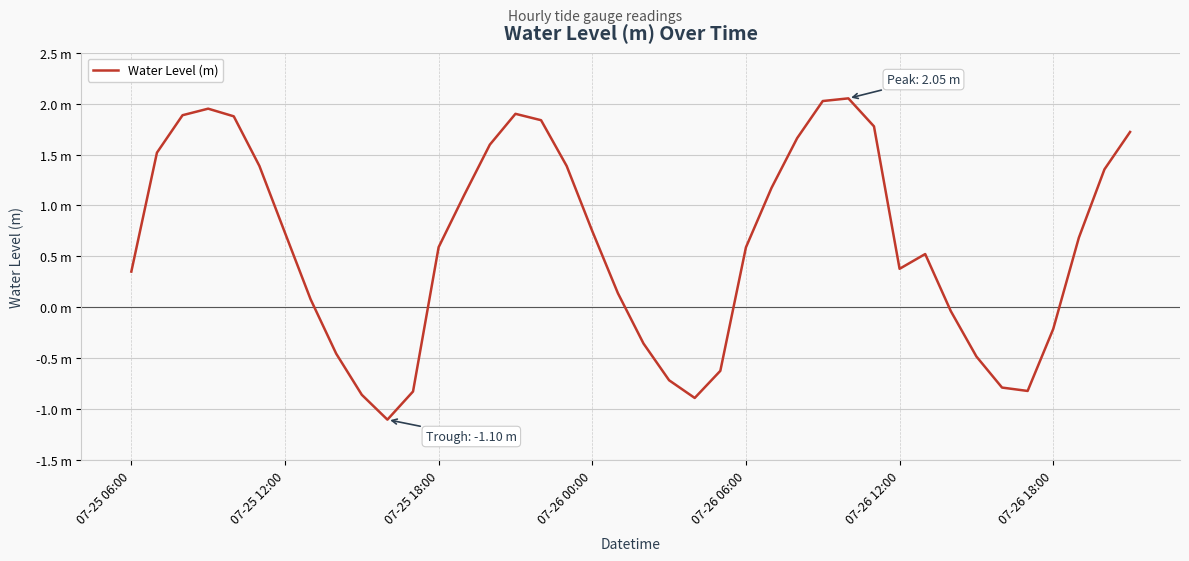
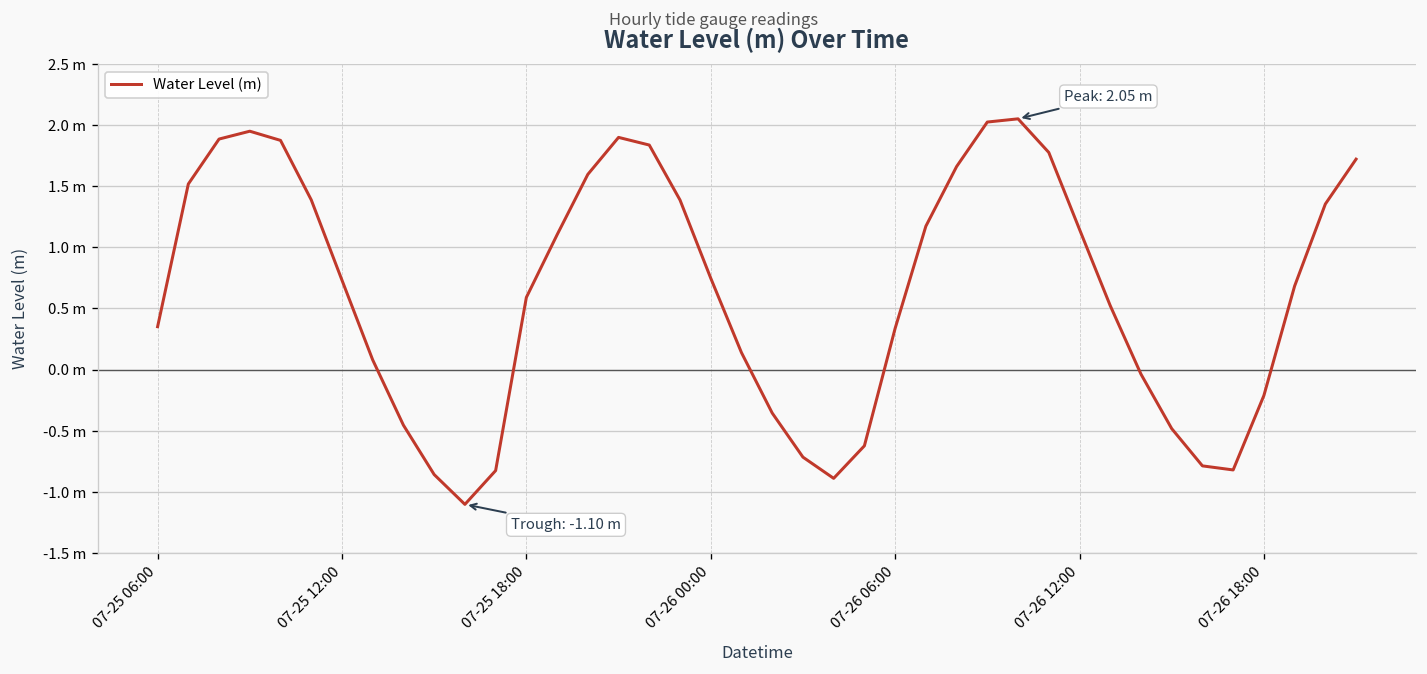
07-26 06:00: 0.59 m -> 0.34 m
07-26 12:00: 0.38 m -> 1.15 m
